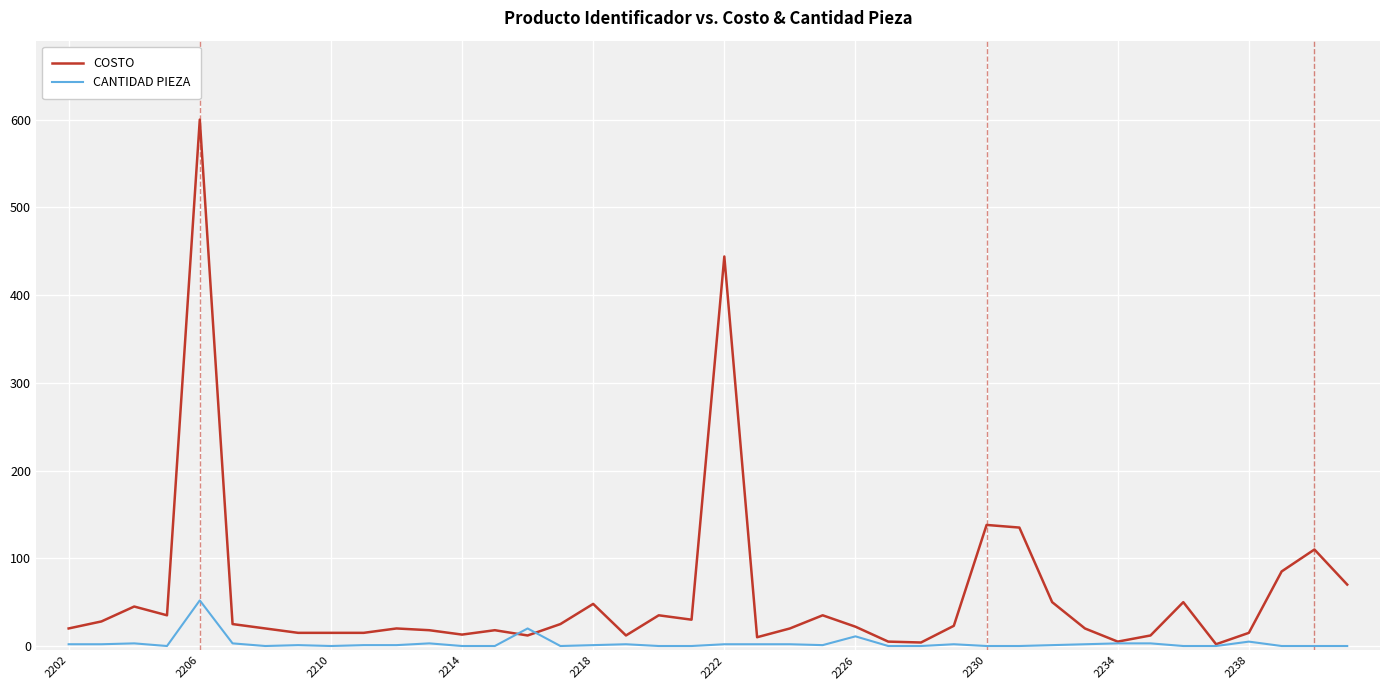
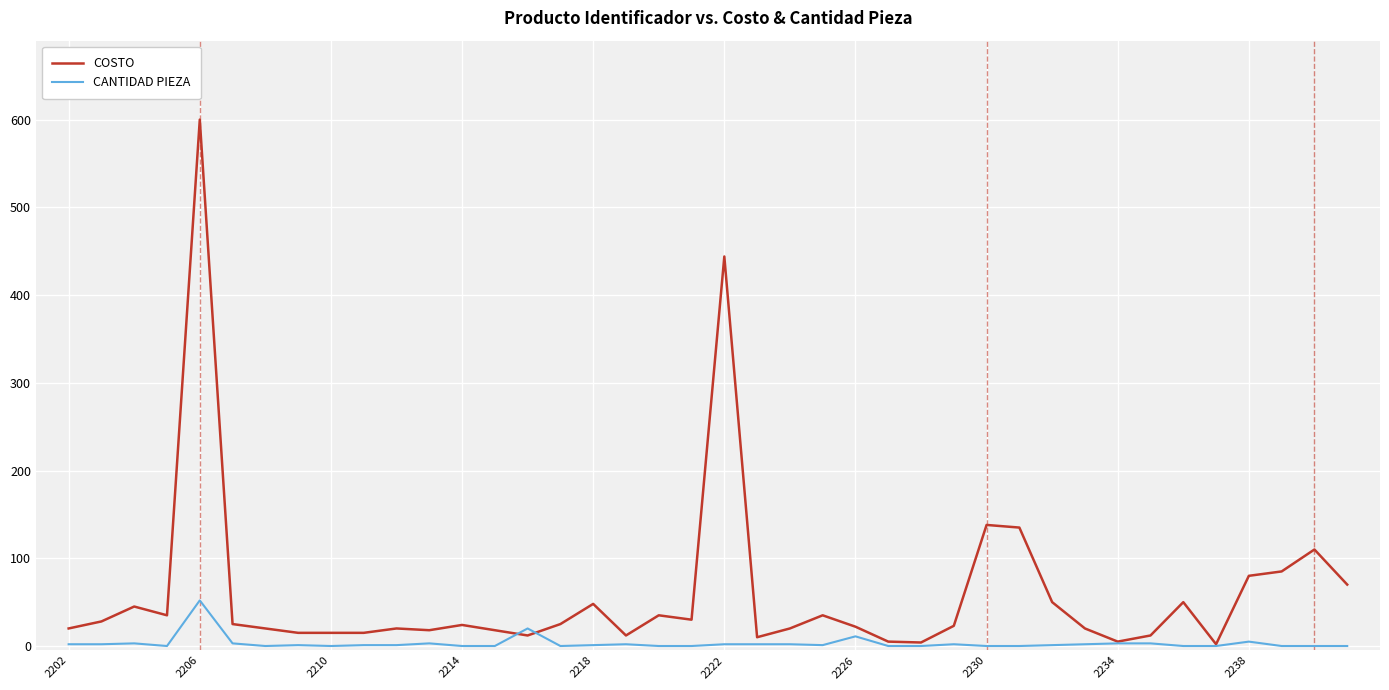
COSTO, 2214: 10 -> 20
COSTO, 2238: 20 -> 80
